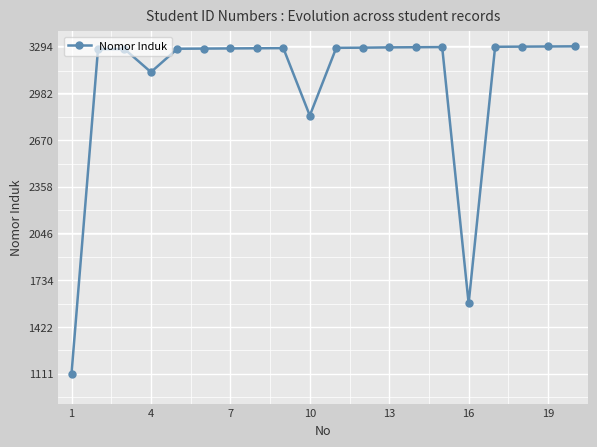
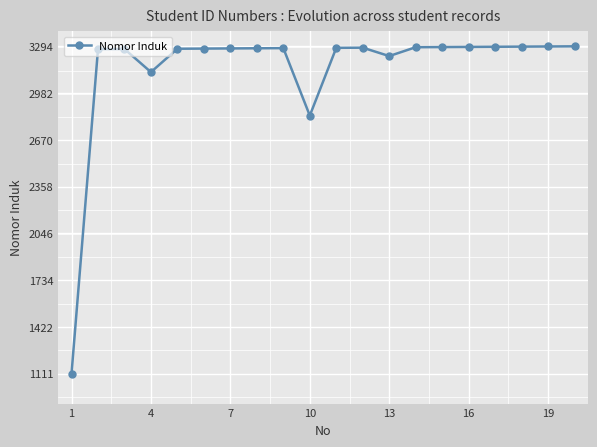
13: 3290 -> 3230
16: 1580 -> 3290
